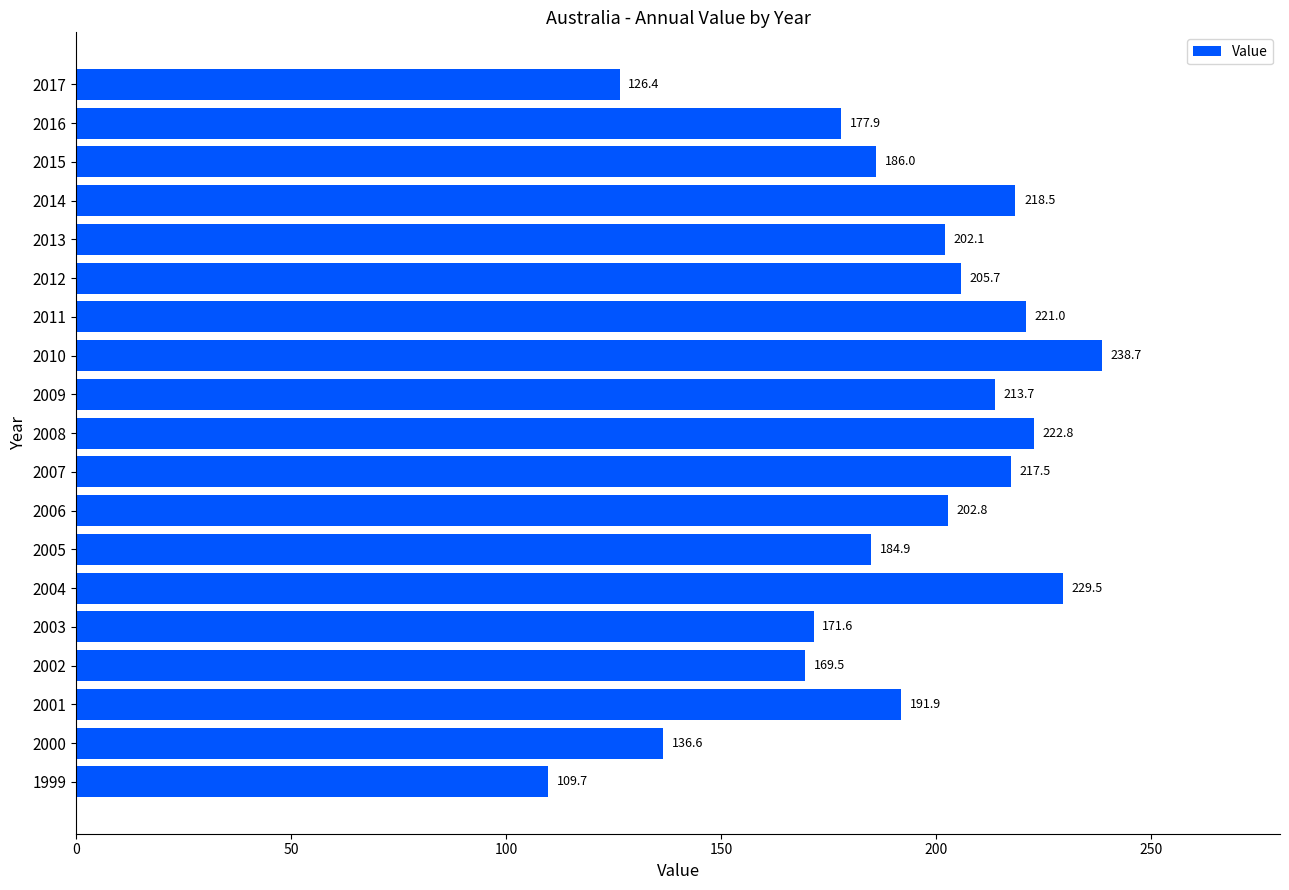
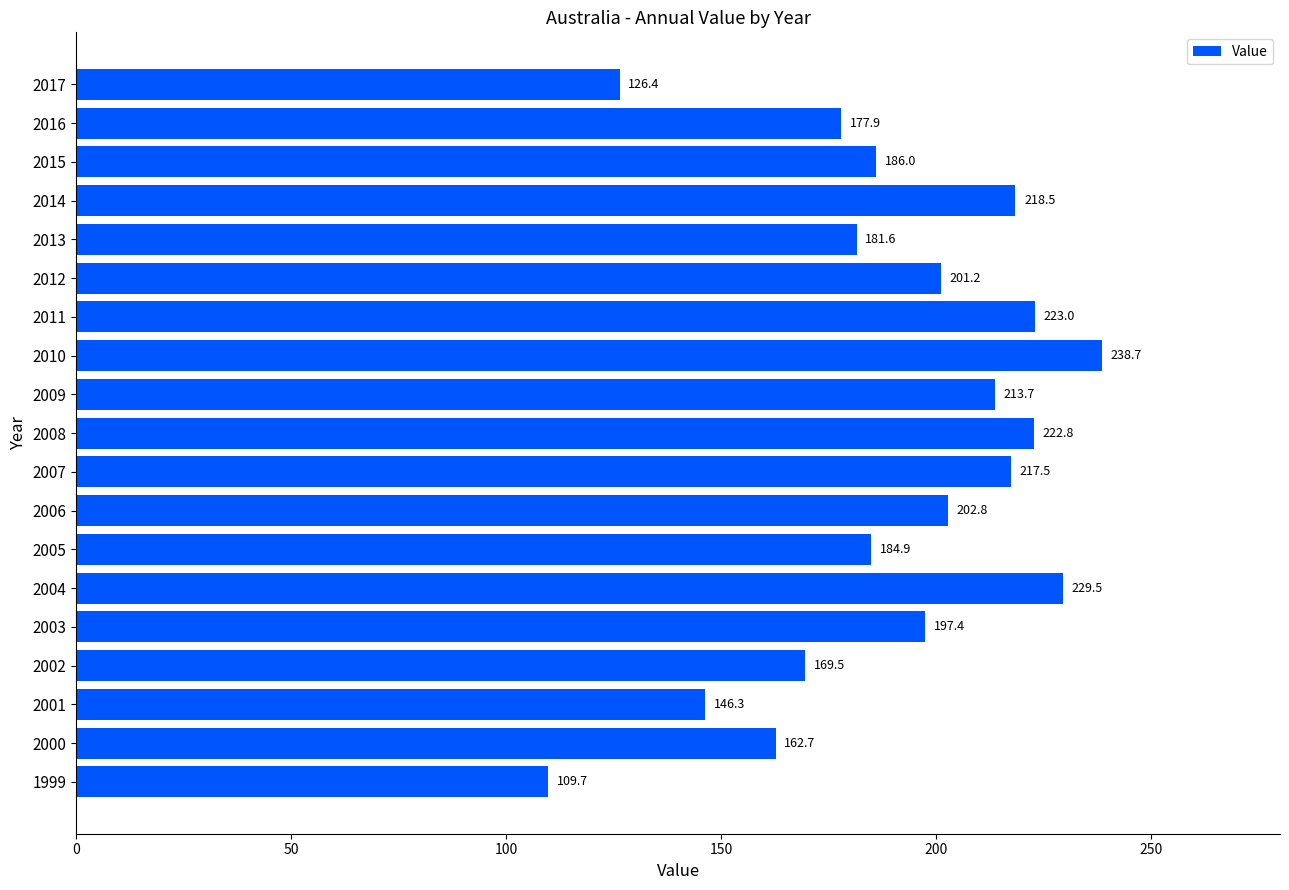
2013: 202.1 -> 181.6
2012: 205.7 -> 201.2
2011: 221.0 -> 223.0
2003: 171.6 -> 197.4
2001: 191.9 -> 146.3
2000: 136.6 -> 162.7
